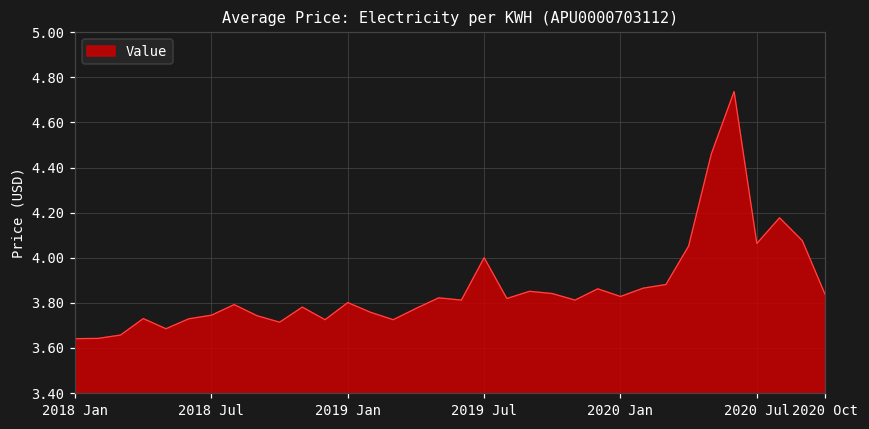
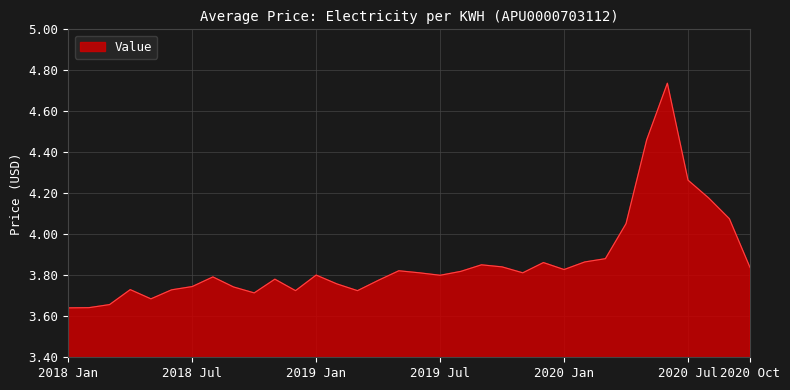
2019 Jul: 4.0 -> 3.8
2020 Jul: 4.06 -> 4.26
